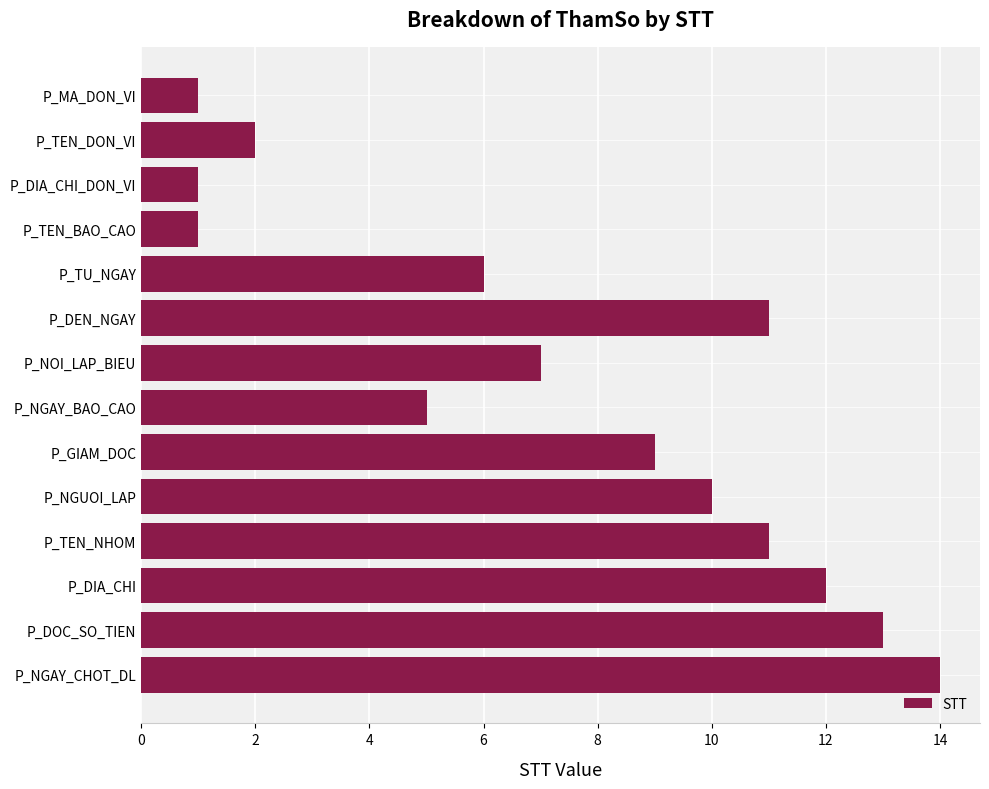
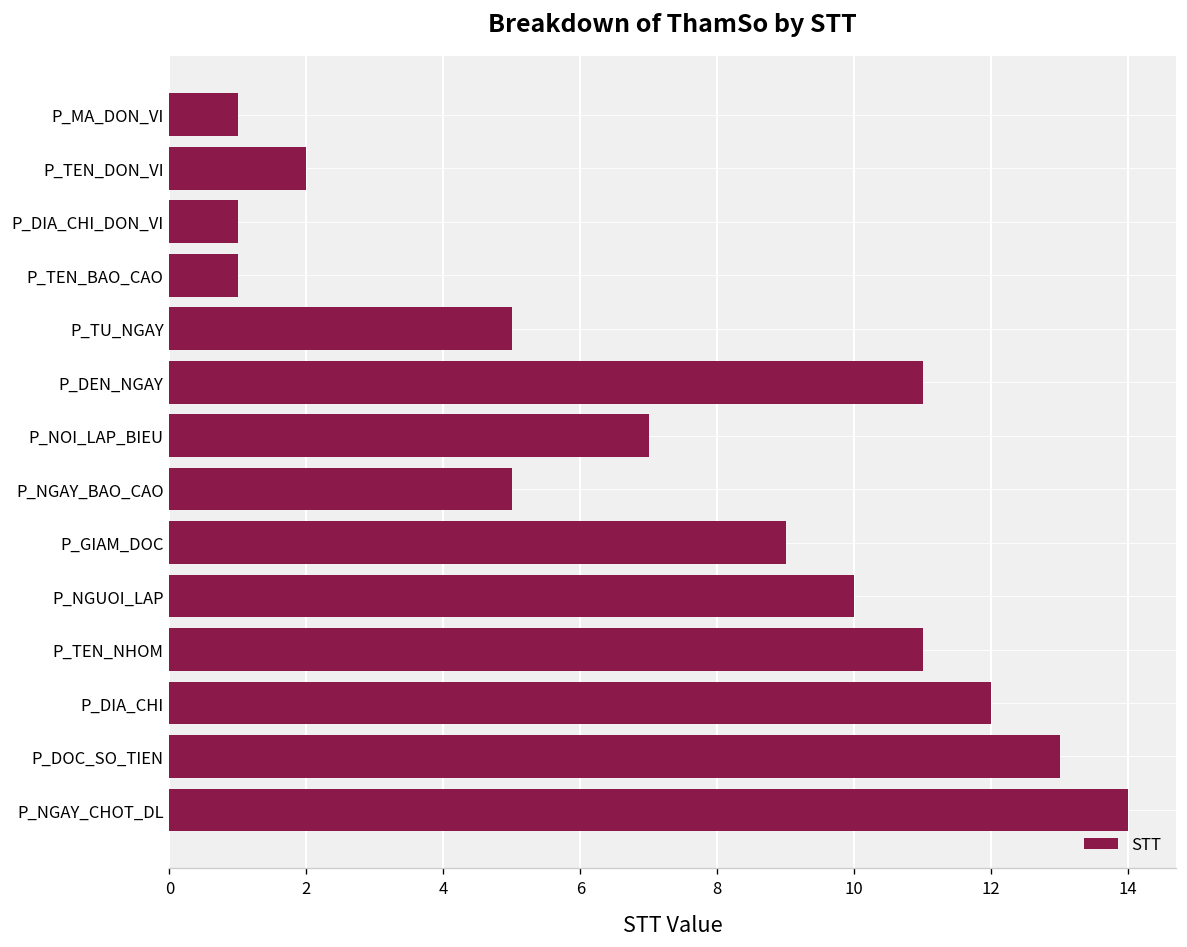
P_TU_NGAY: 6 -> 5
